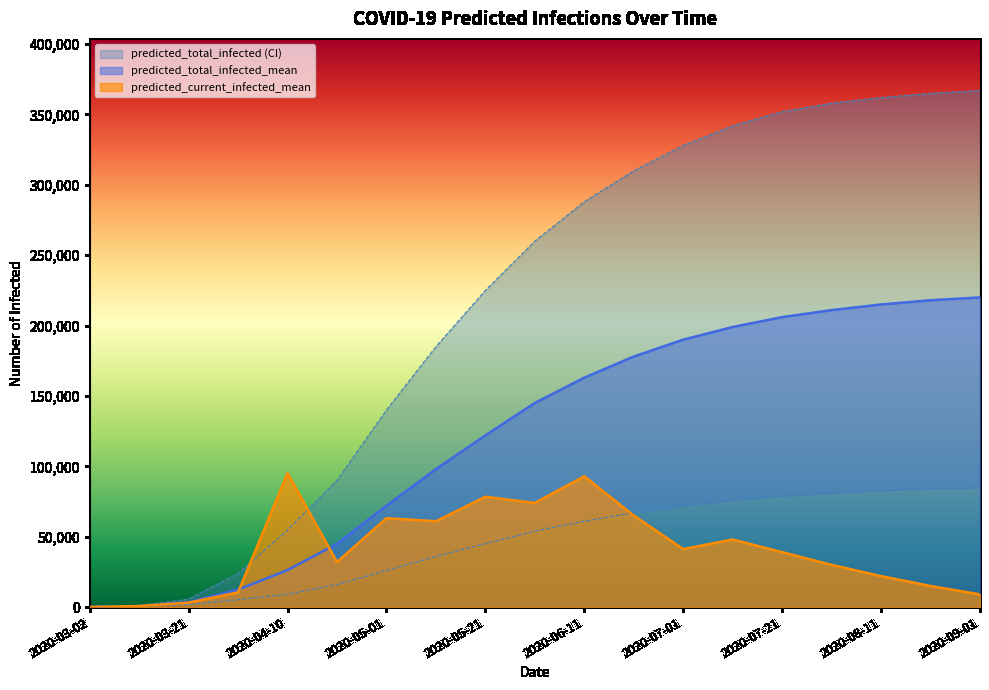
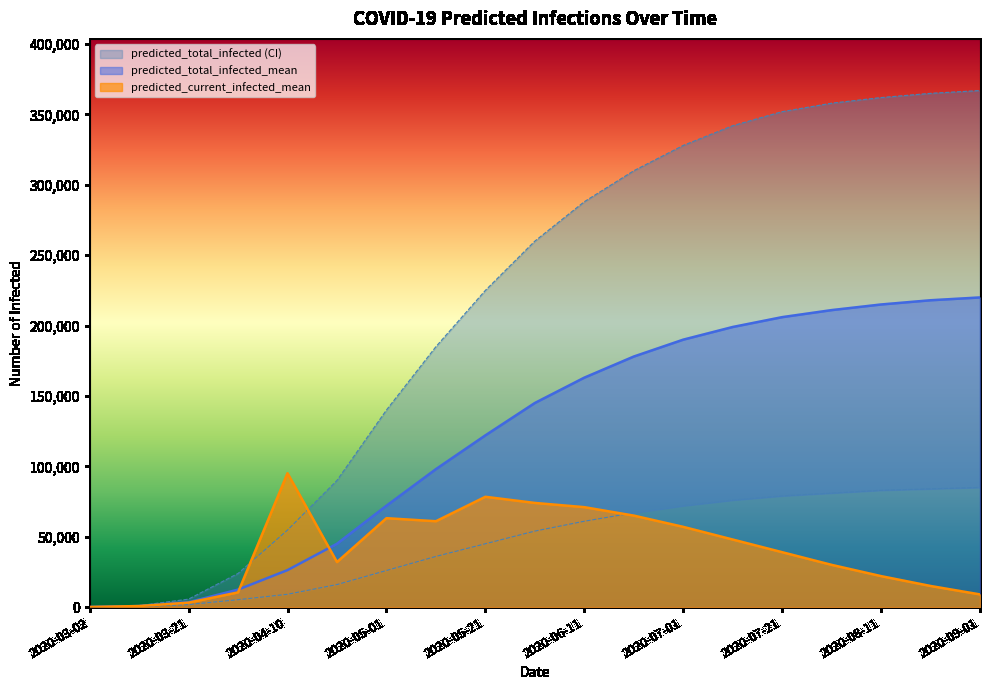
predicted_current_infected_mean, 2020-06-11: 93,000 -> 71,000
predicted_current_infected_mean, 2020-07-01: 41,000 -> 57,000
